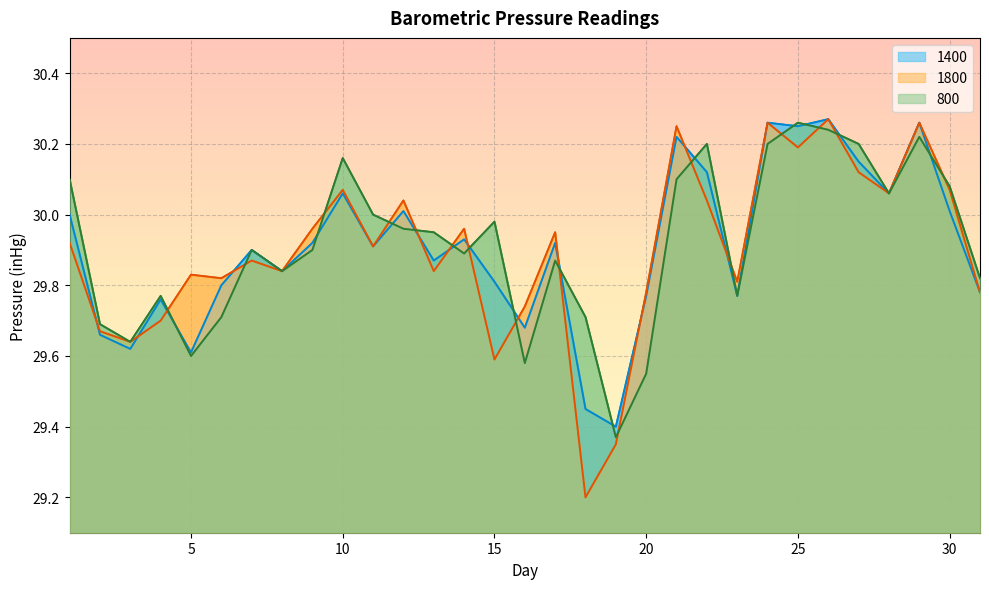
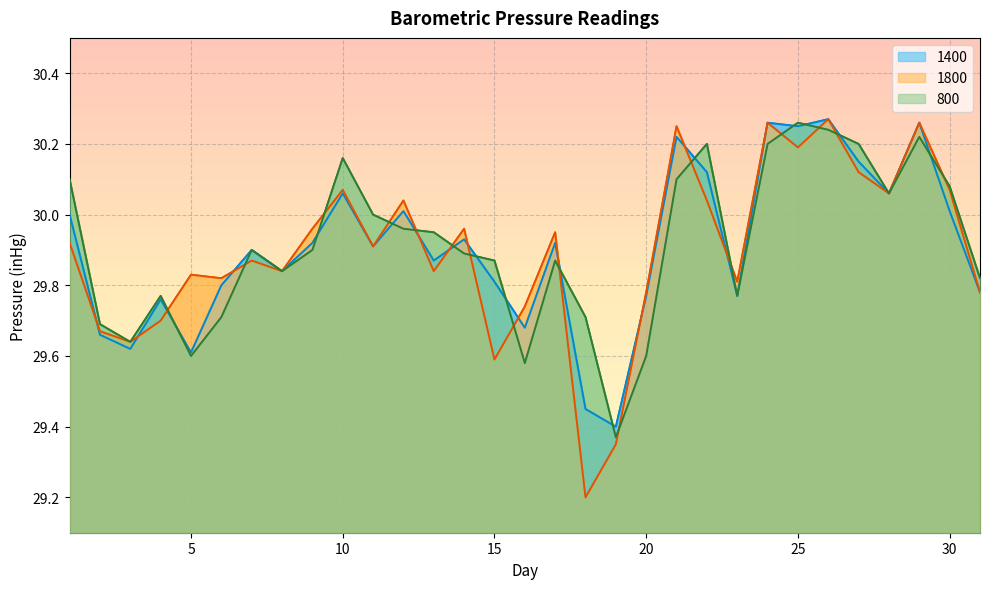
800, 15: 29.98 -> 29.87
800, 20: 29.55 -> 29.60
